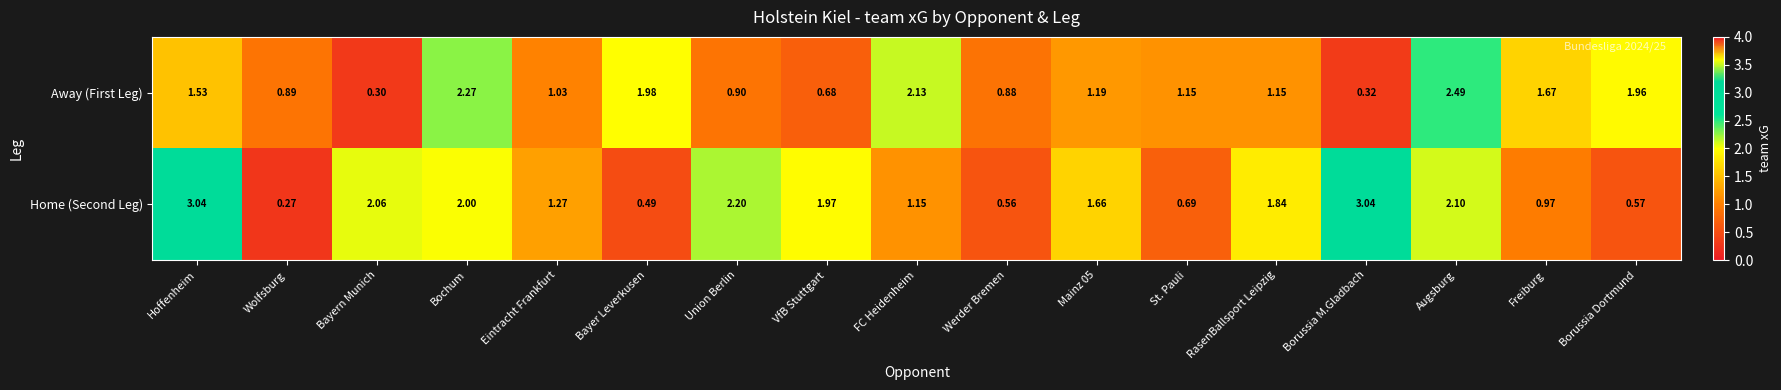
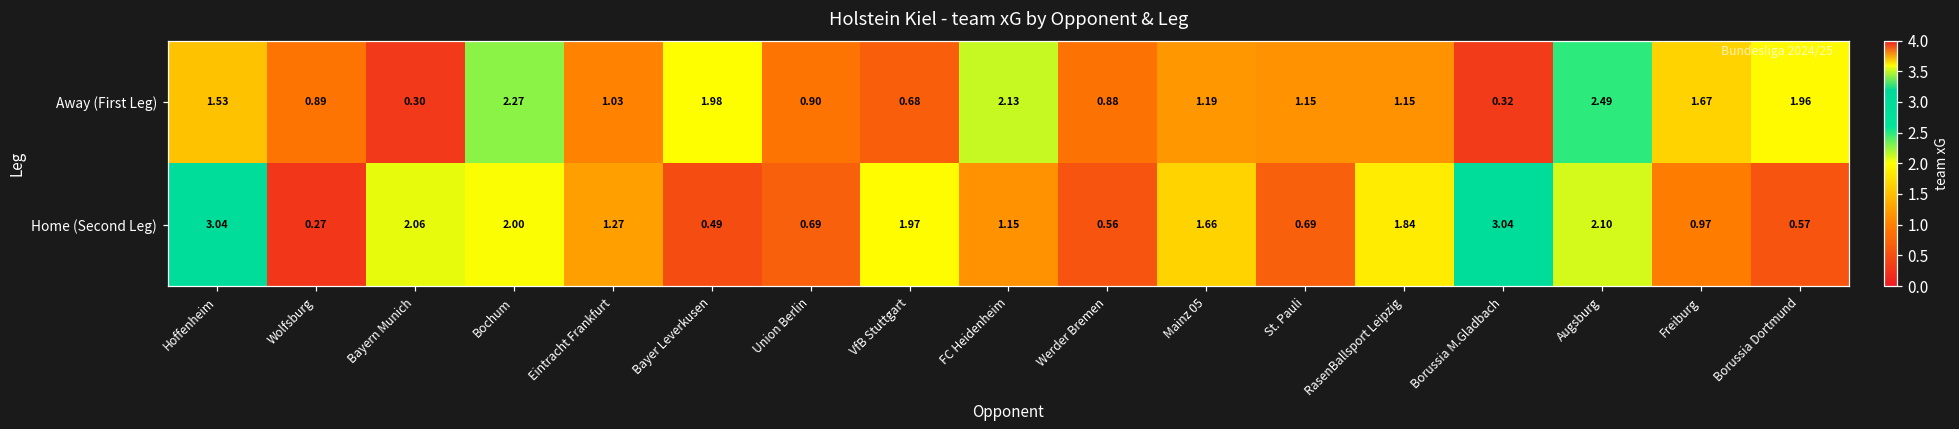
Home (Second Leg), Union Berlin: 2.20 -> 0.69
